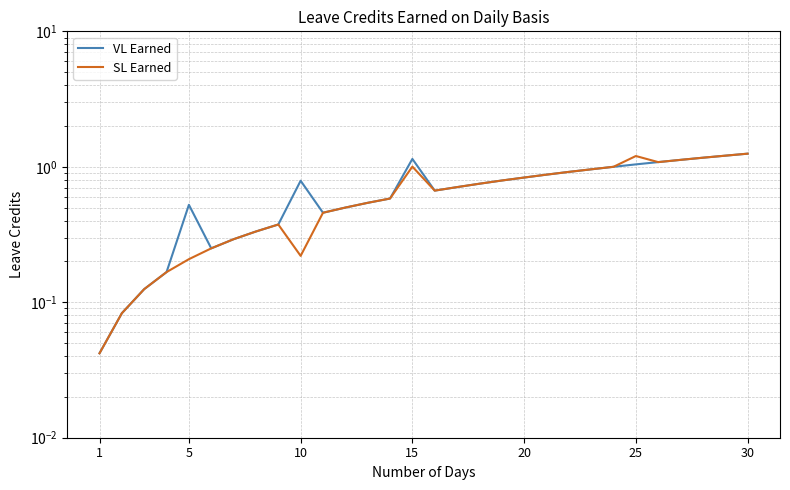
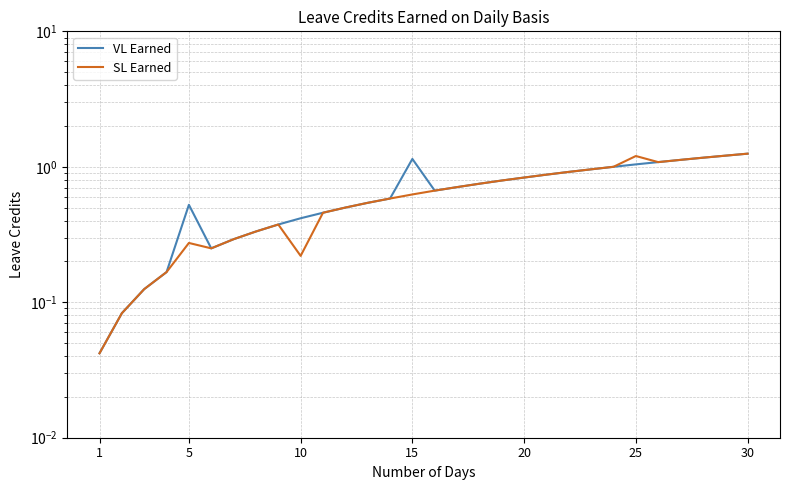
SL Earned, 5: 0.21 -> 0.27
VL Earned, 10: 0.8 -> 0.42
SL Earned, 15: 1.0 -> 0.6
